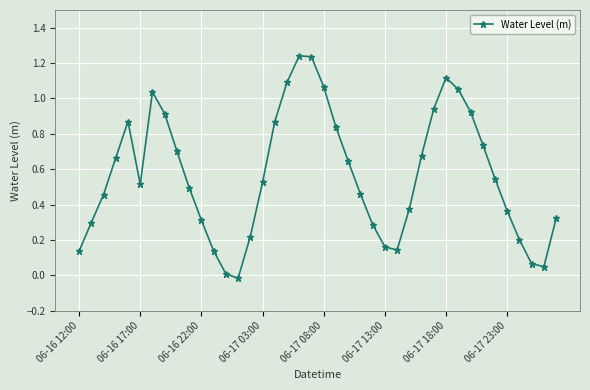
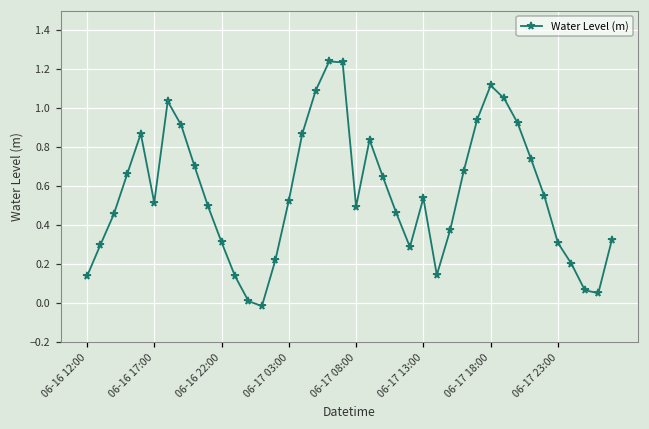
06-17 08:00: 1.07 -> 0.50
06-17 13:00: 0.16 -> 0.54
06-17 23:00: 0.36 -> 0.31
